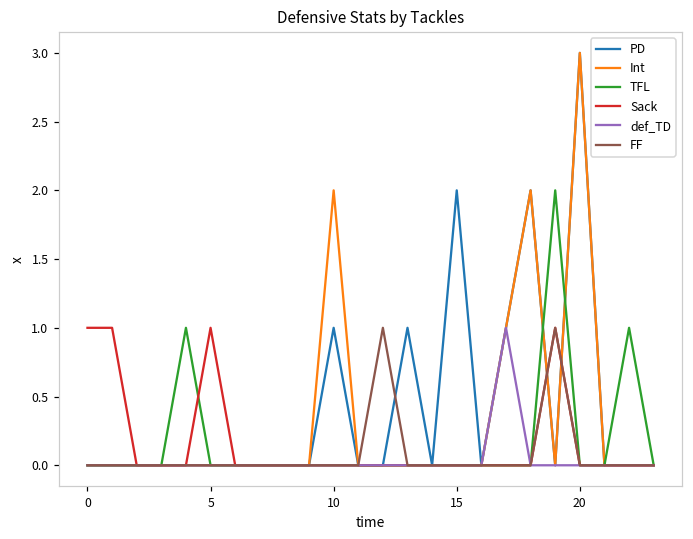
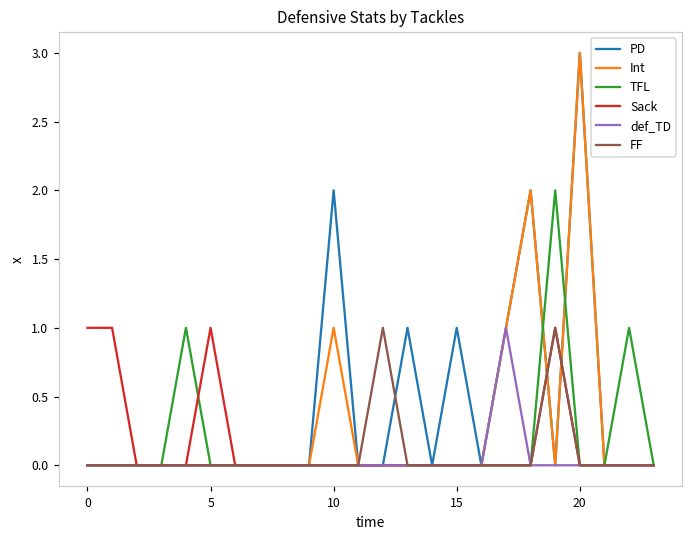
PD, 10: 1 -> 2
Int, 10: 2 -> 1
PD, 15: 2 -> 1
